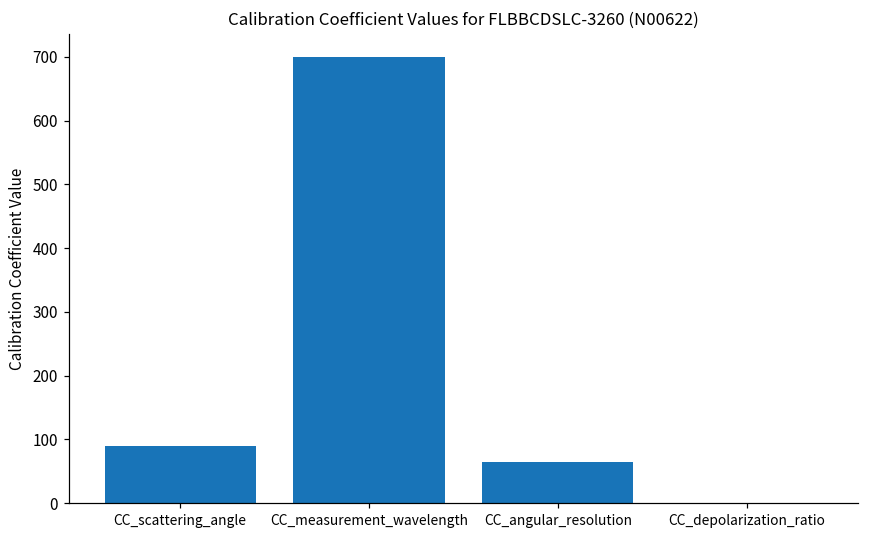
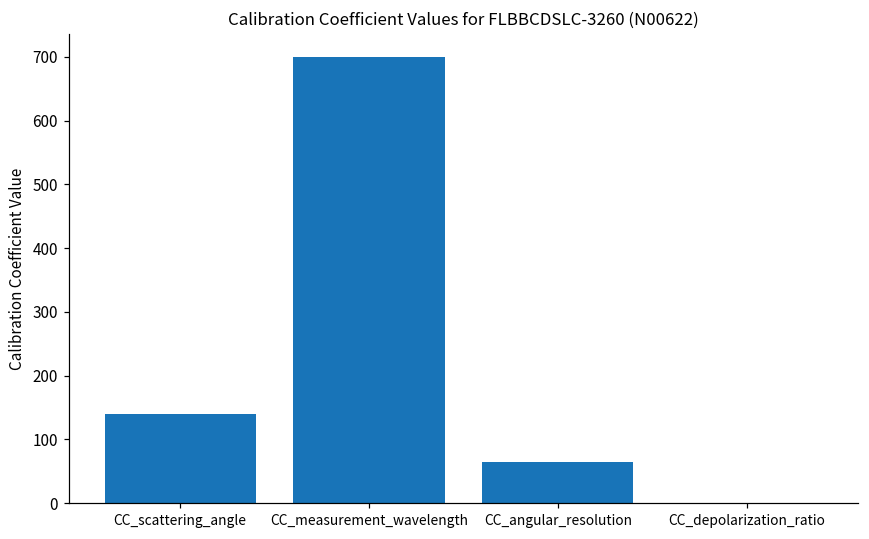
CC_scattering_angle: 90 -> 140
